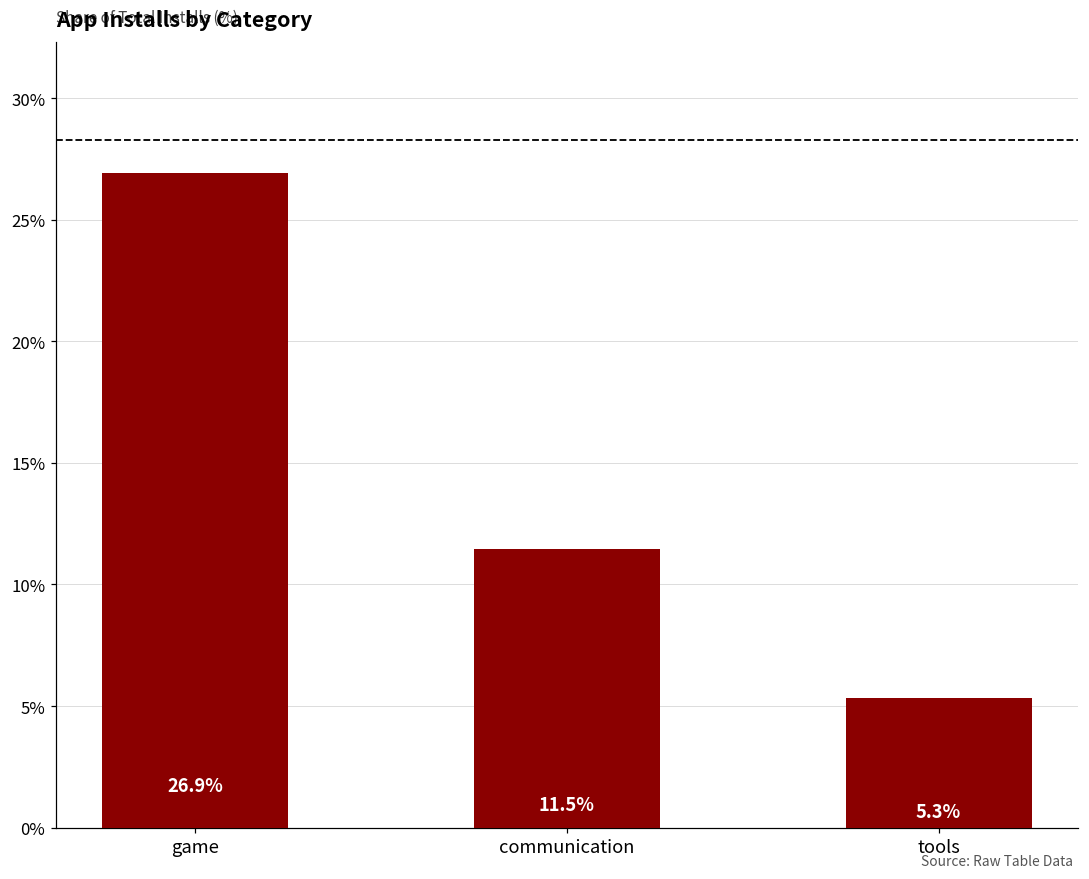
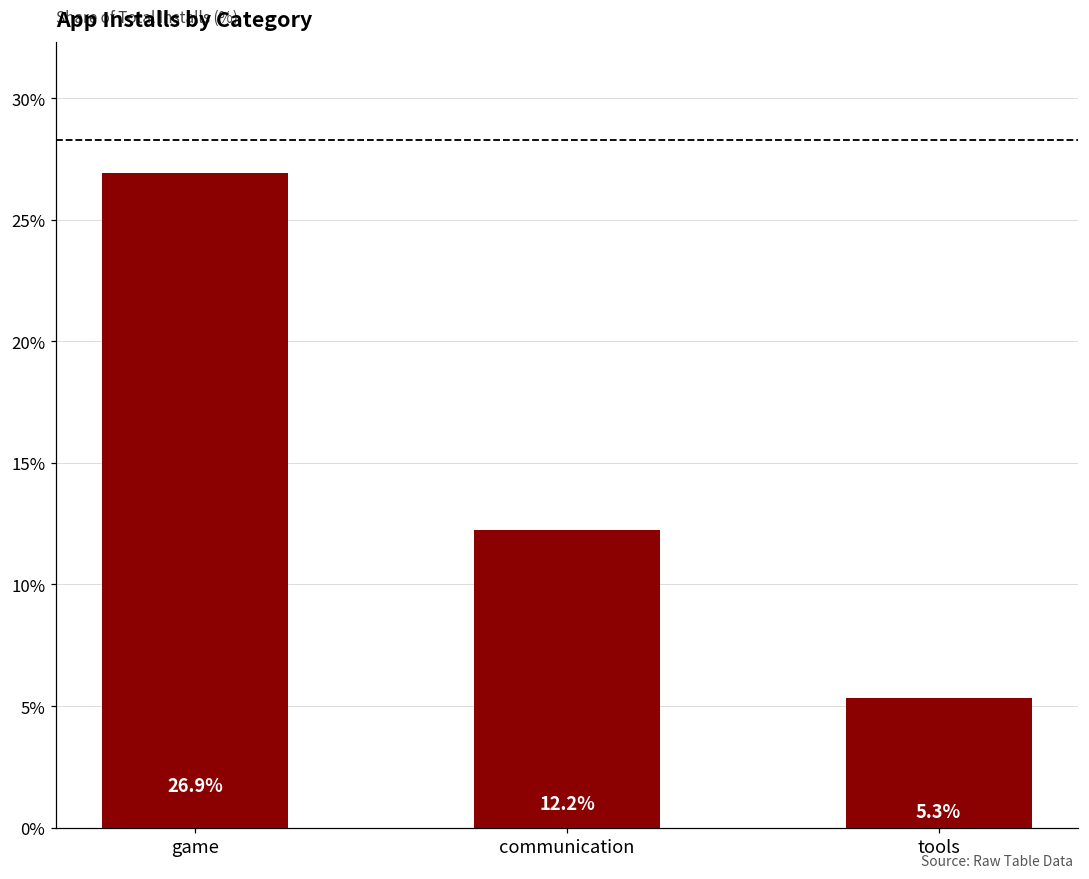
communication: 11.5% -> 12.2%
